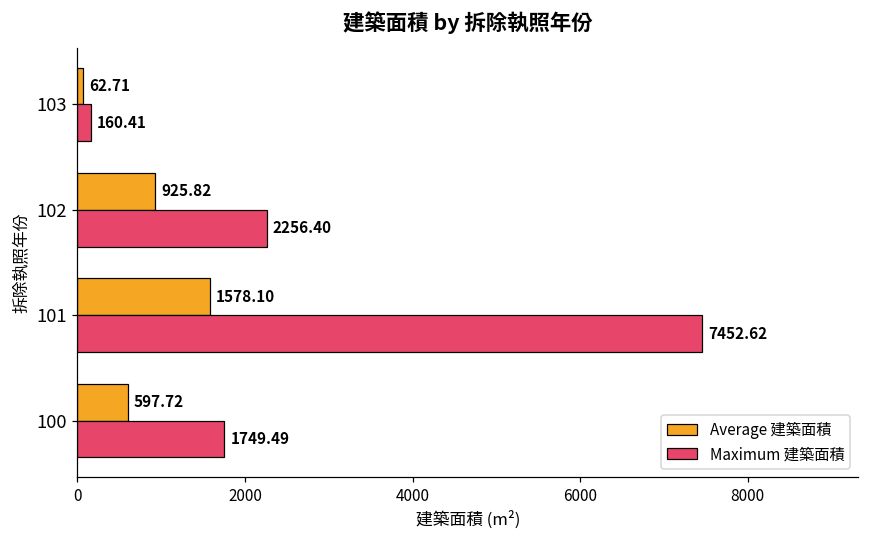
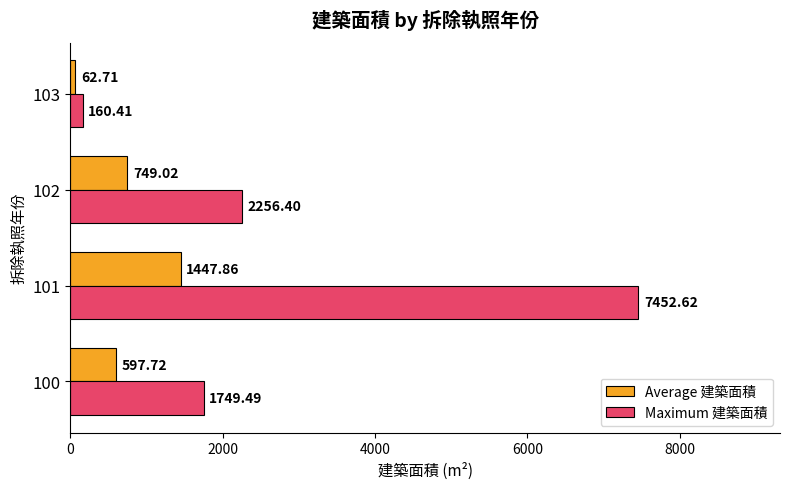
Average 建築面積, 102: 925.82 -> 749.02
Average 建築面積, 101: 1578.10 -> 1447.86
